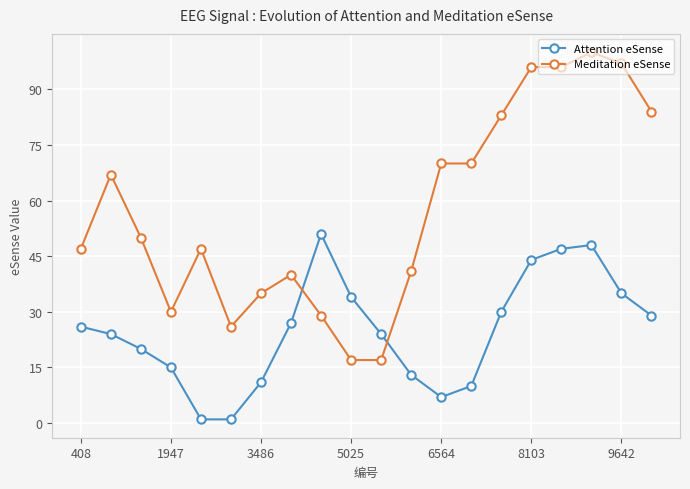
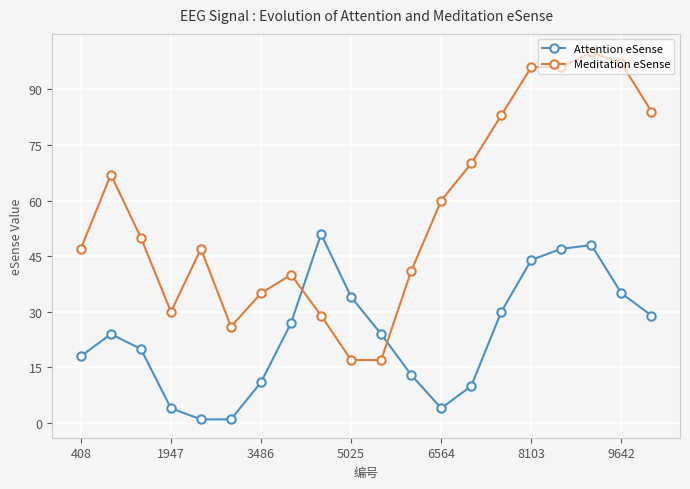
Attention eSense, 408: 26 -> 18
Attention eSense, 1947: 15 -> 4
Attention eSense, 6564: 7 -> 4
Meditation eSense, 6564: 70 -> 60
